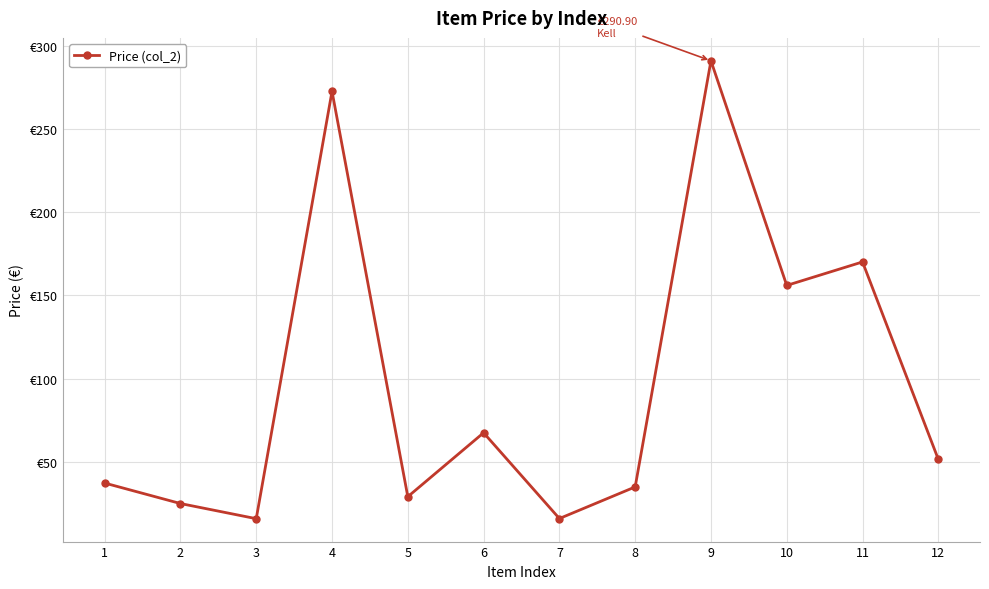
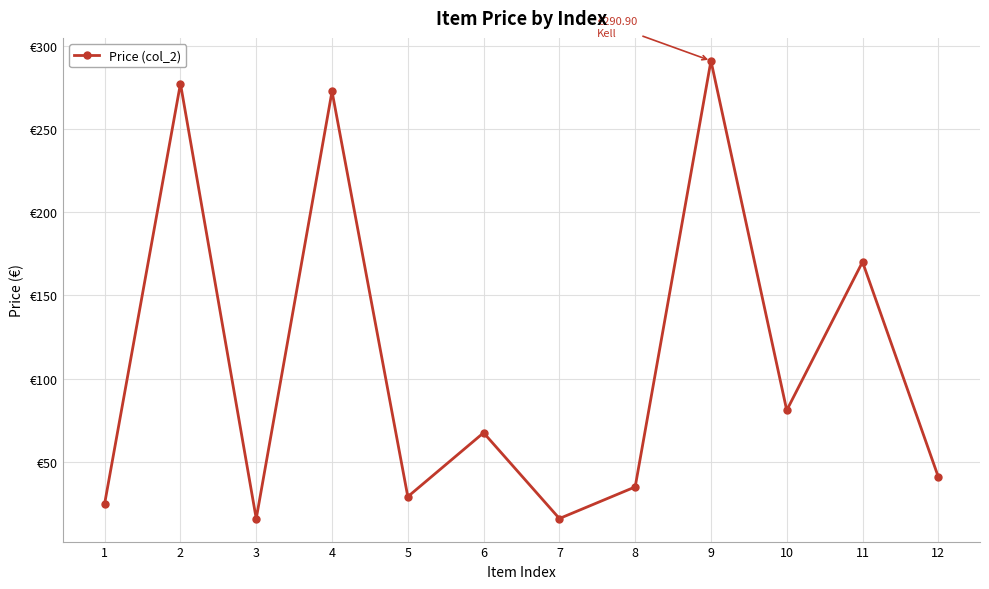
1: €37 -> €25
2: €25 -> €277
10: €156 -> €81
12: €52 -> €41
